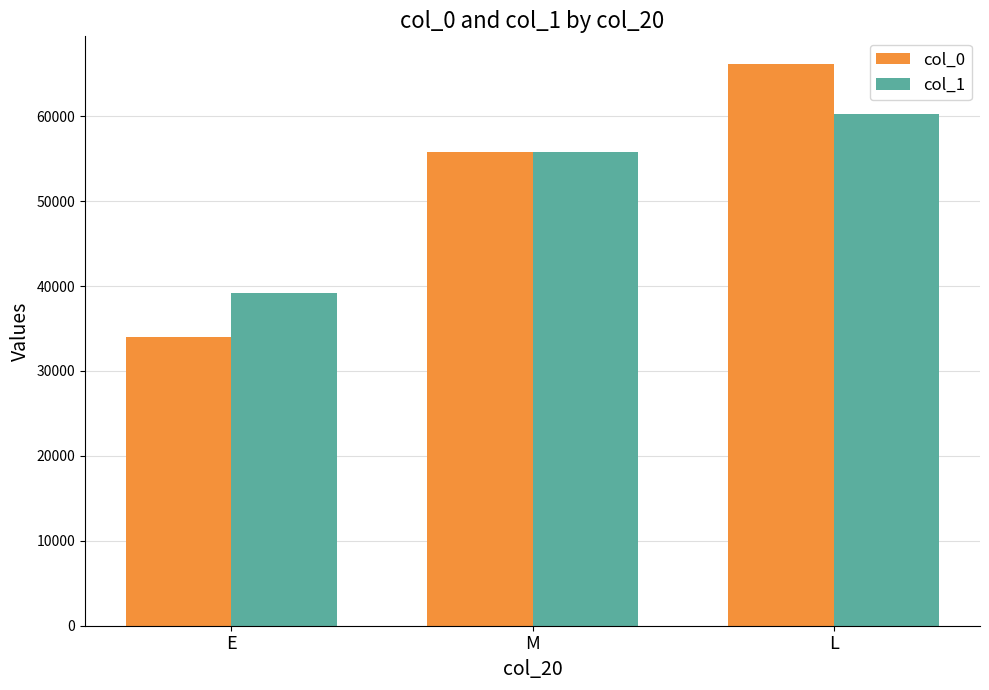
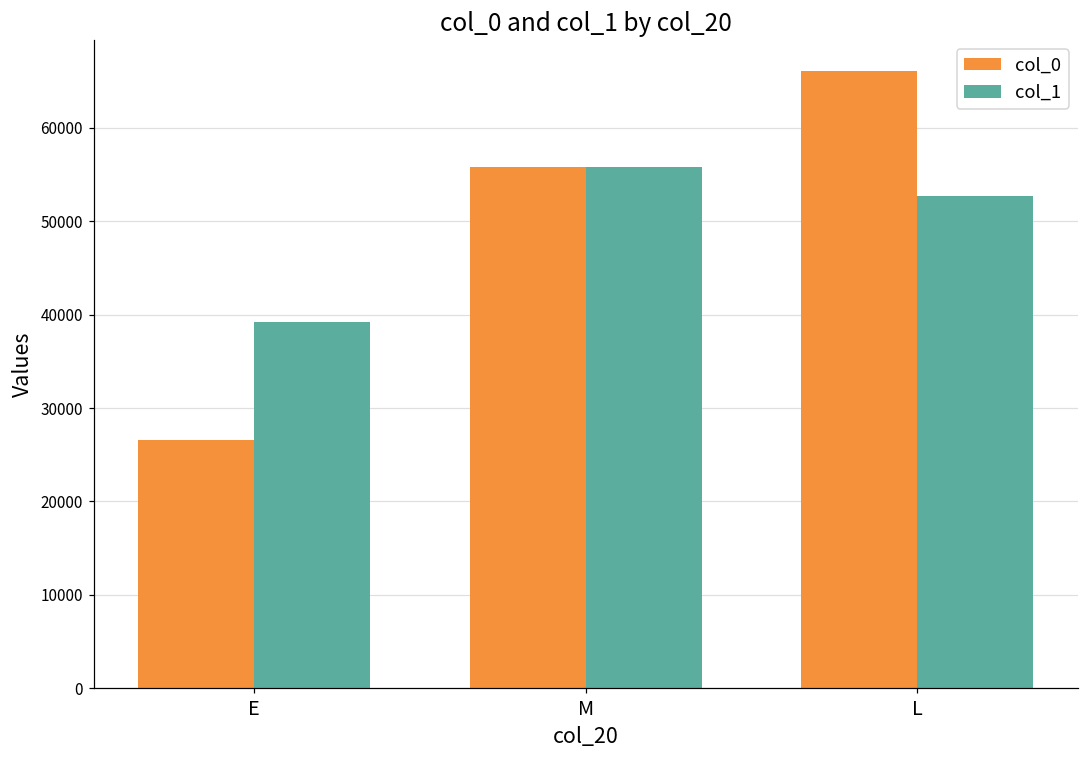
col_0, E: 34000 -> 27000
col_1, L: 60000 -> 53000
